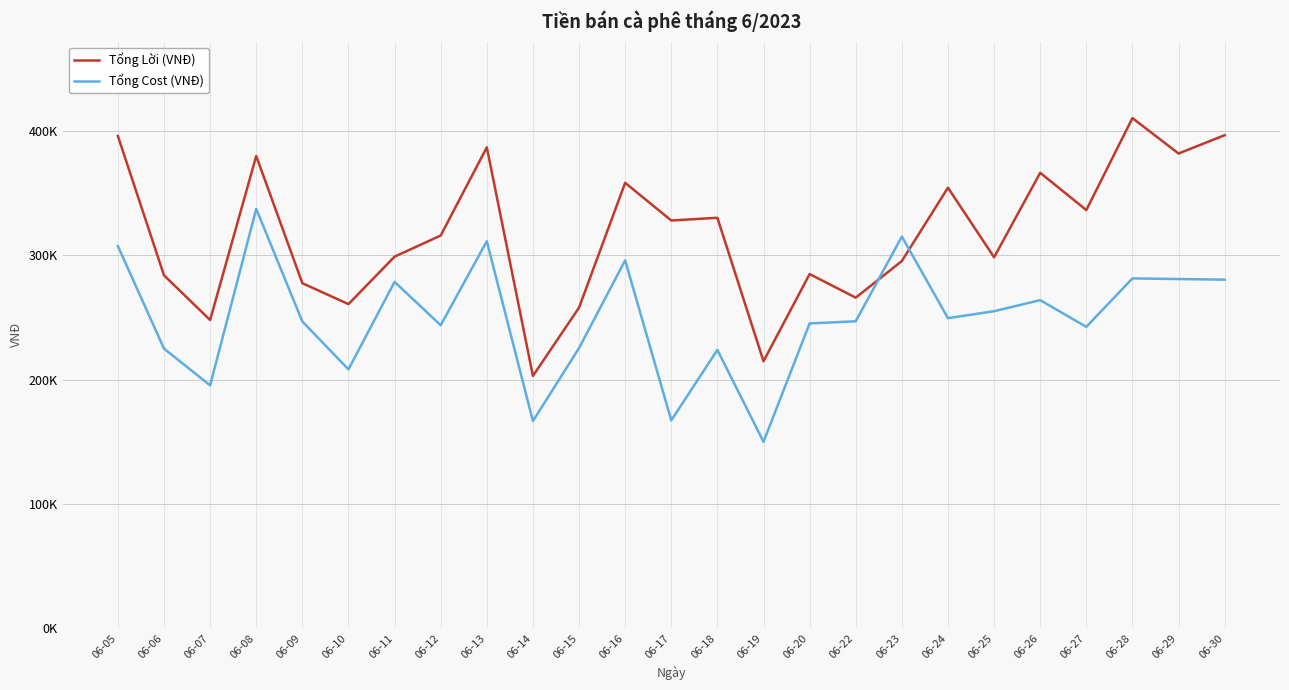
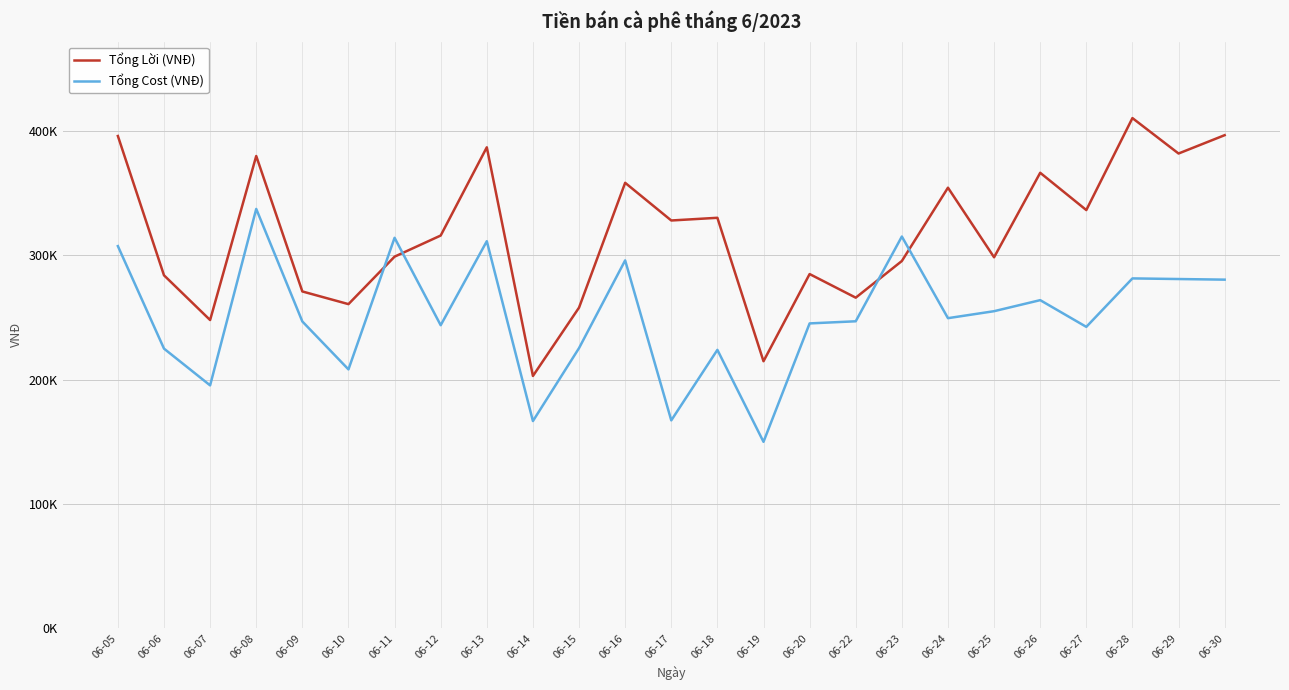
Tổng Lời (VNĐ), 06-09: 278000 -> 271000
Tổng Cost (VNĐ), 06-11: 279000 -> 314000
